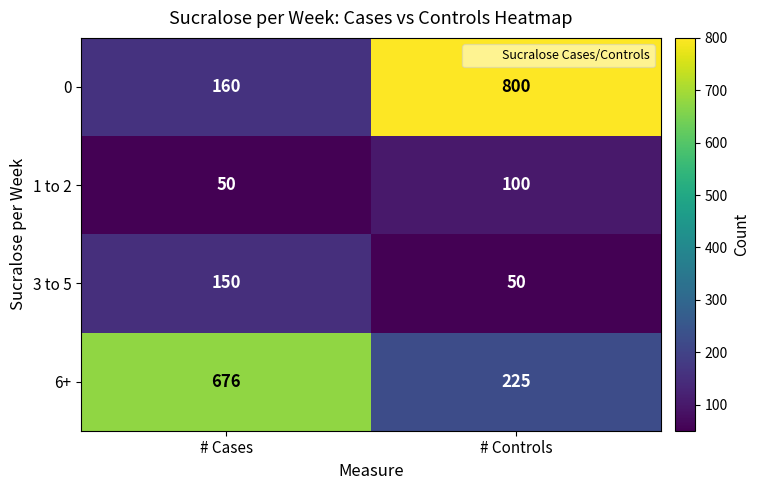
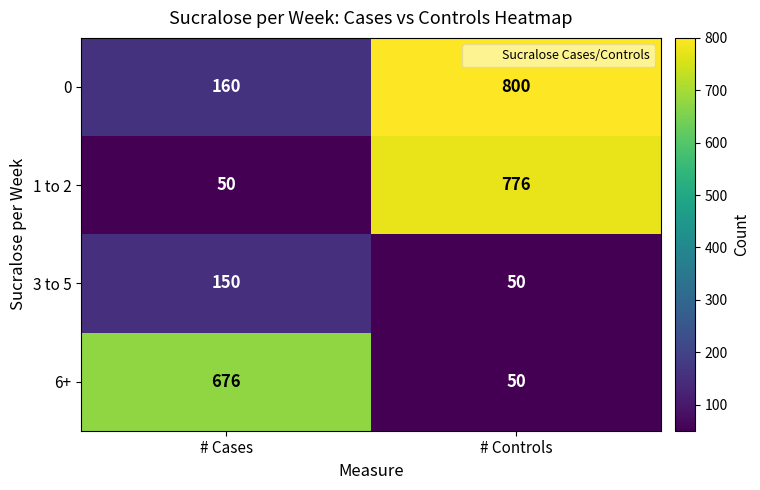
1 to 2, # Controls: 100 -> 776
6+, # Controls: 225 -> 50
